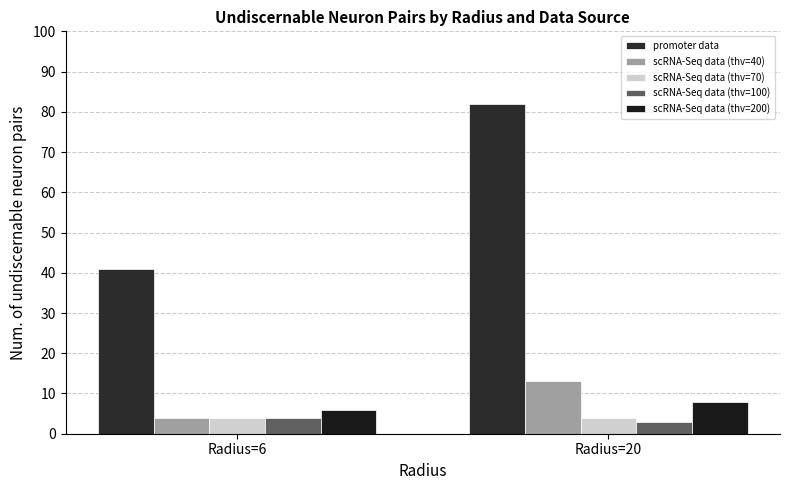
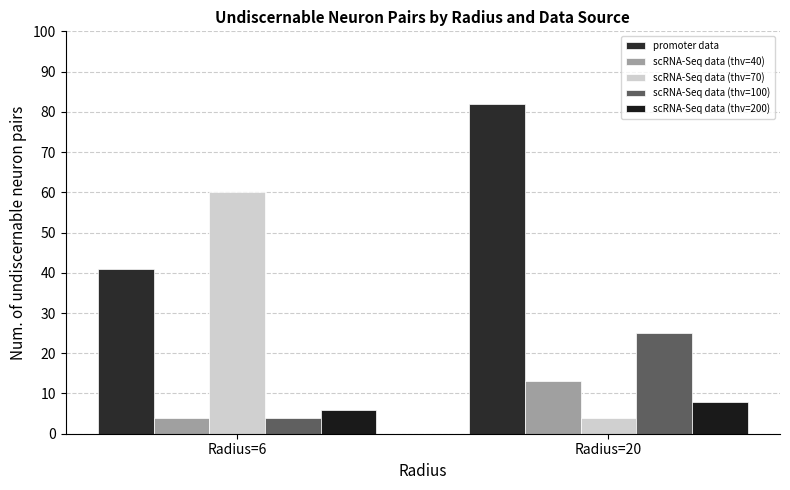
scRNA-Seq data (thv=70), Radius=6: 4 -> 60
scRNA-Seq data (thv=100), Radius=20: 3 -> 25
